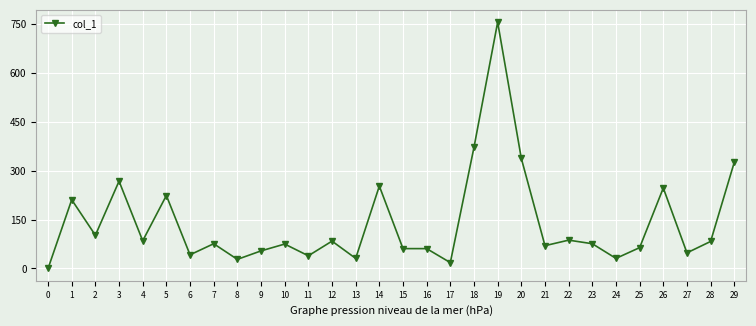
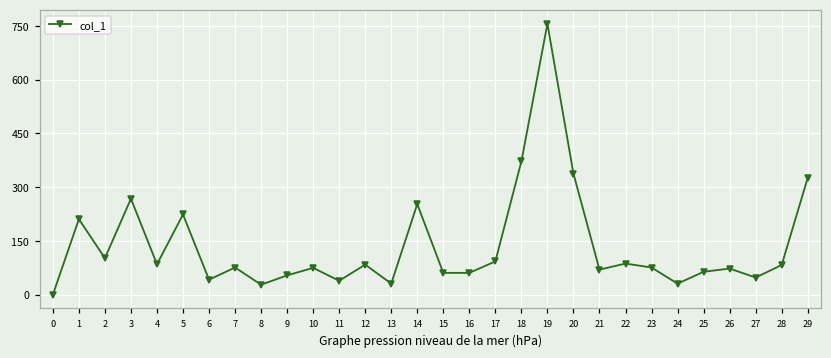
17: 20 -> 90
26: 250 -> 70
